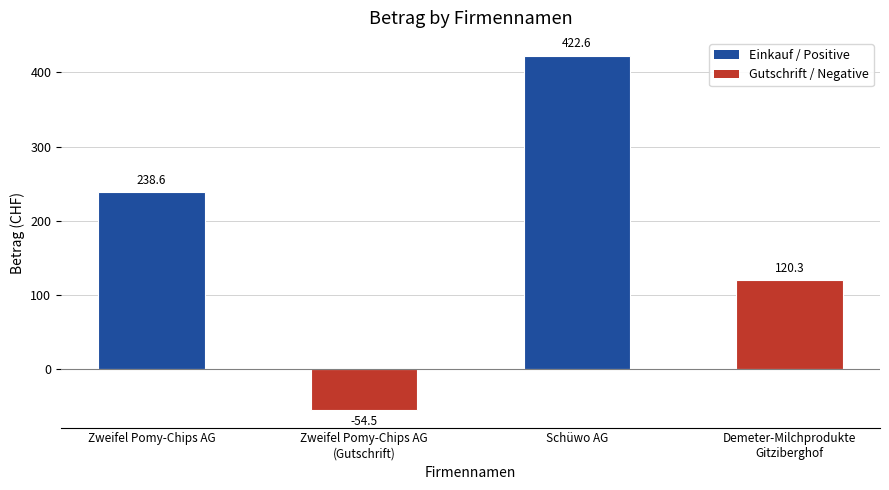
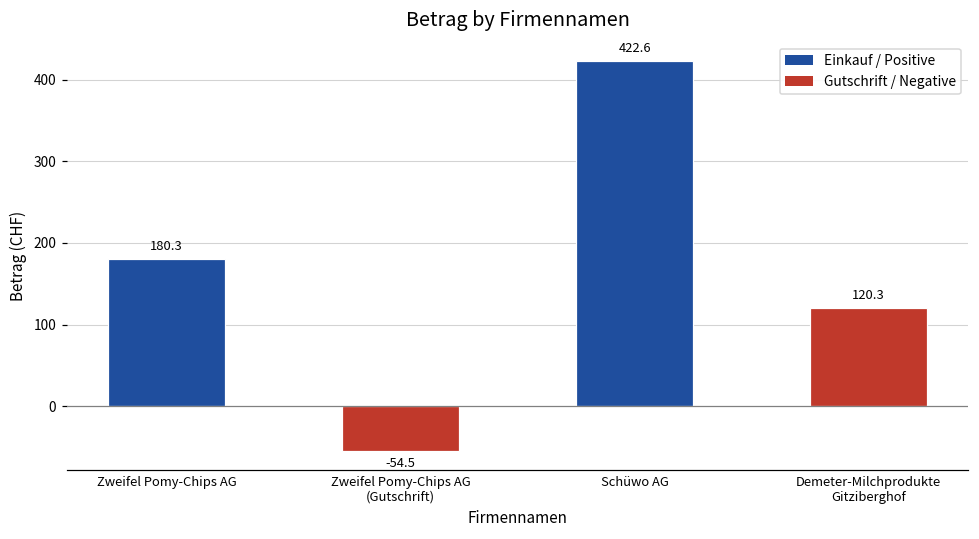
Zweifel Pomy-Chips AG: 238.6 -> 180.3
